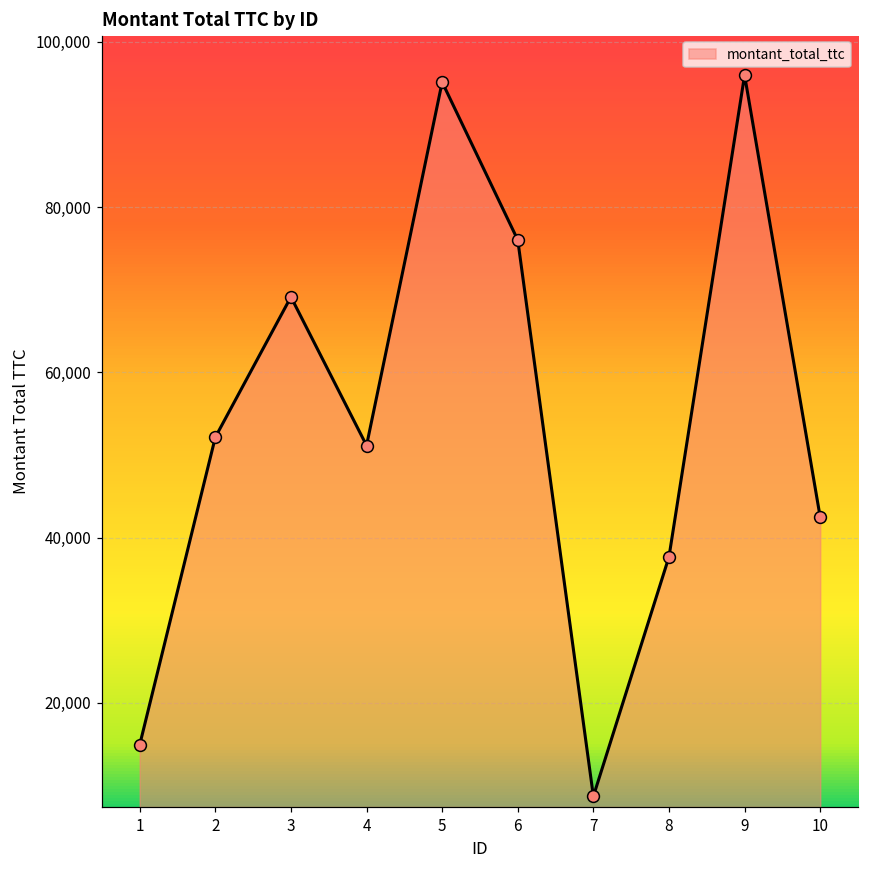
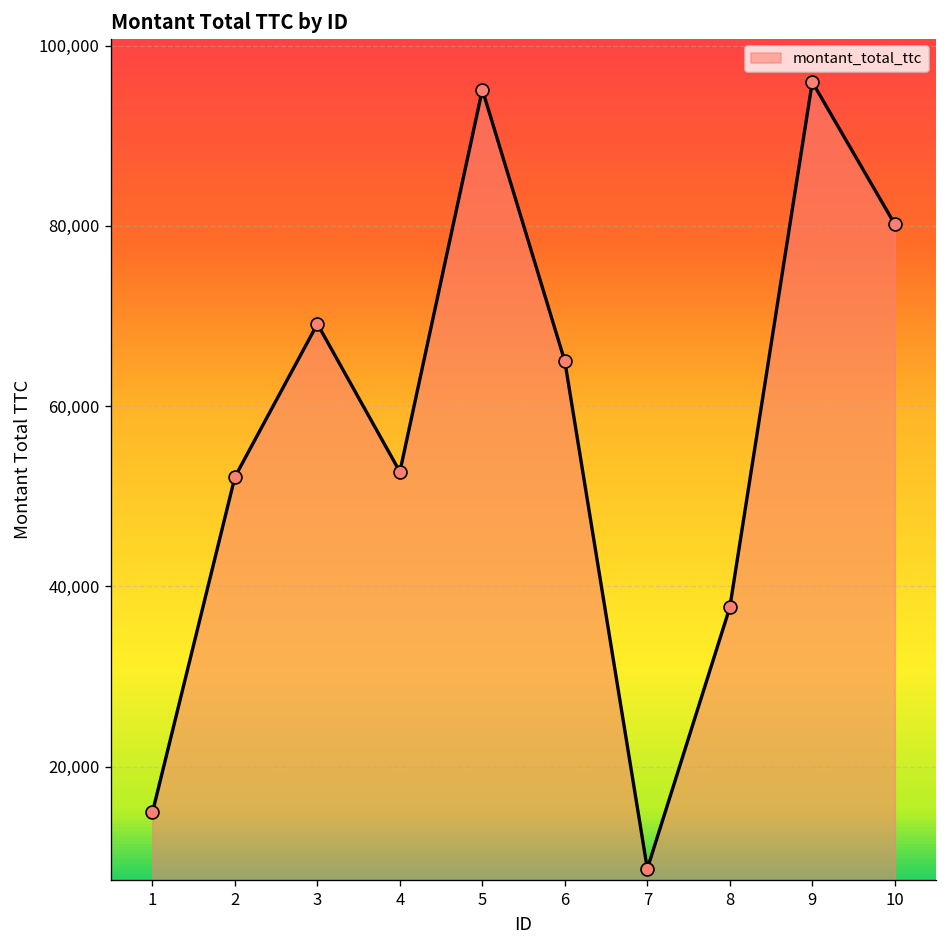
4: 51,000 -> 53,000
6: 76,000 -> 65,000
10: 42,000 -> 80,000
